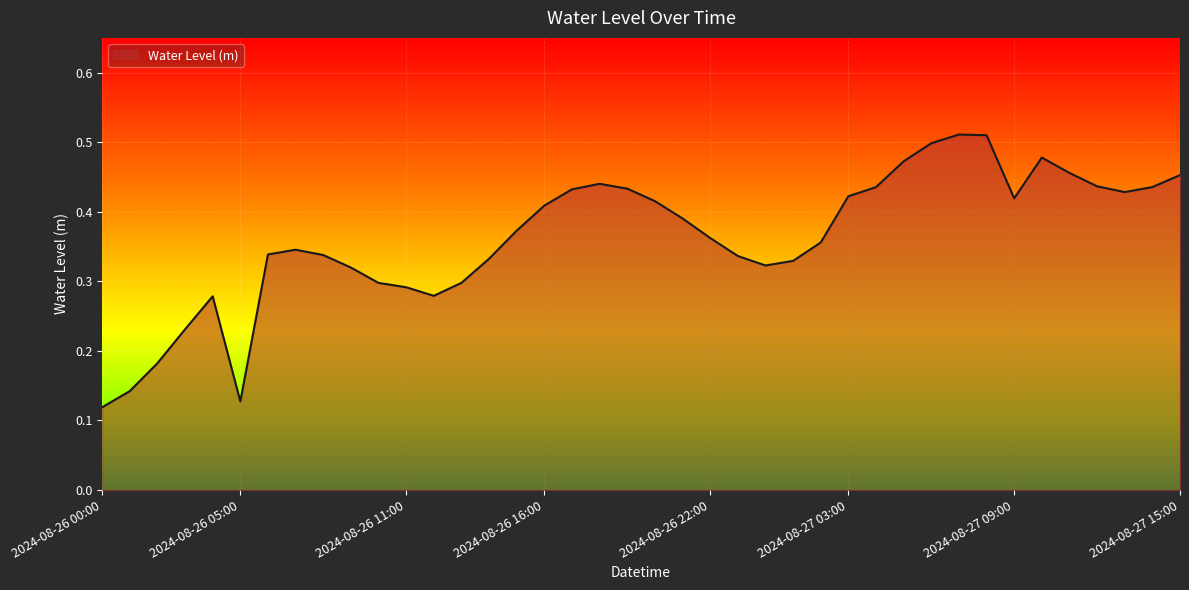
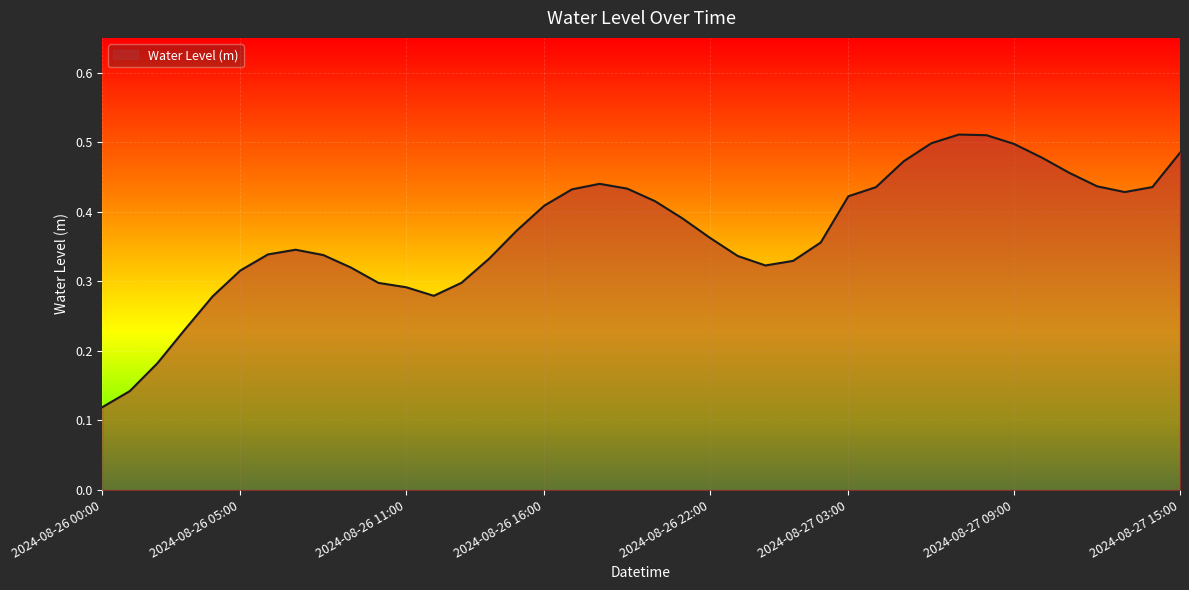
2024-08-26 05:00: 0.13 -> 0.32
2024-08-27 09:00: 0.42 -> 0.50
2024-08-27 15:00: 0.45 -> 0.48
